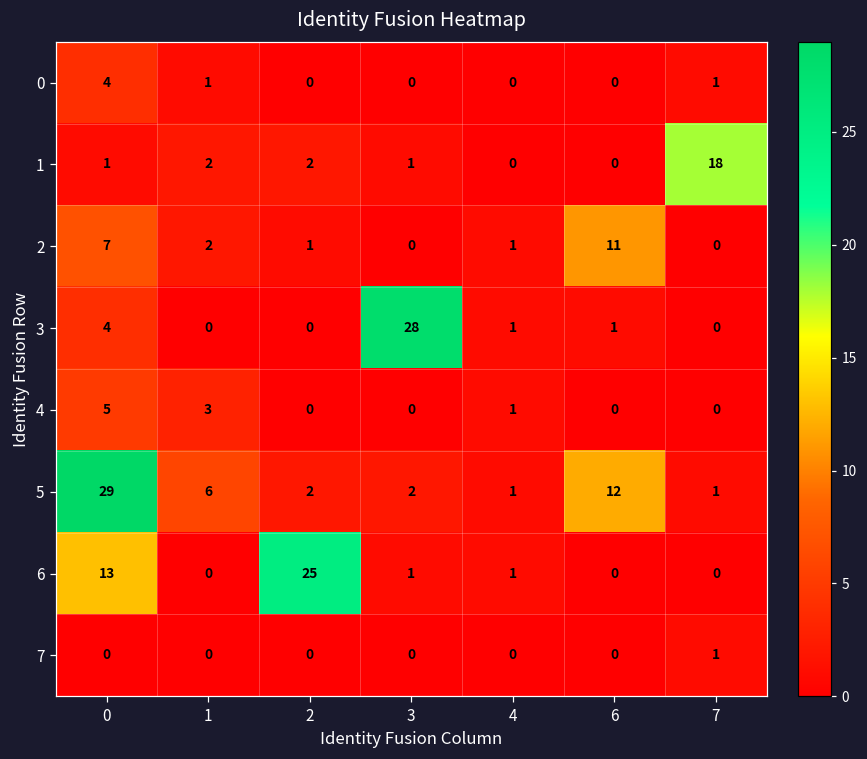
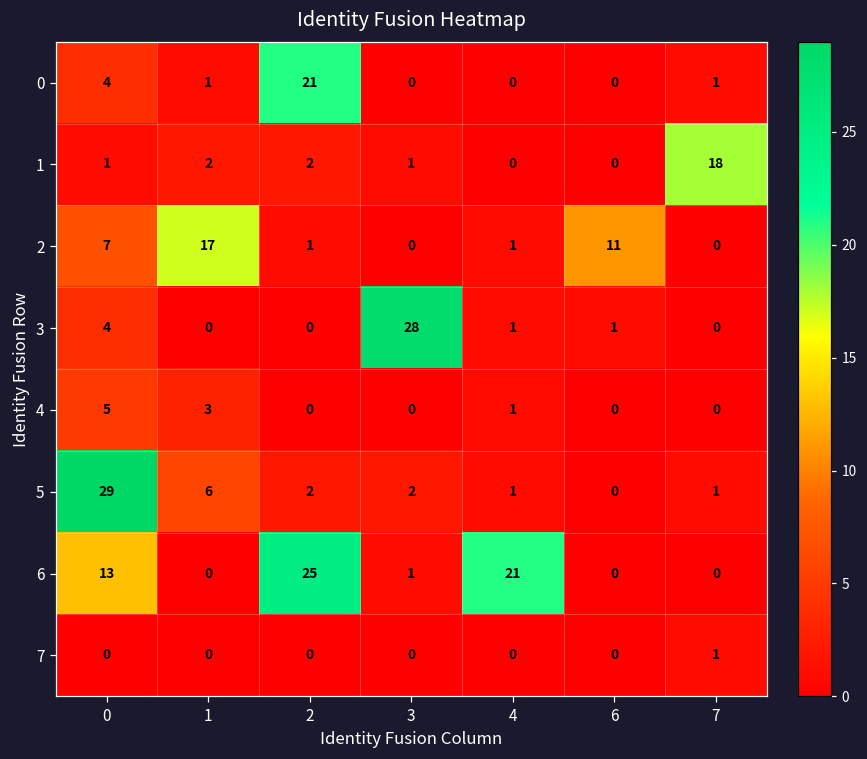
0, 2: 0 -> 21
2, 1: 2 -> 17
5, 6: 12 -> 0
6, 4: 1 -> 21
